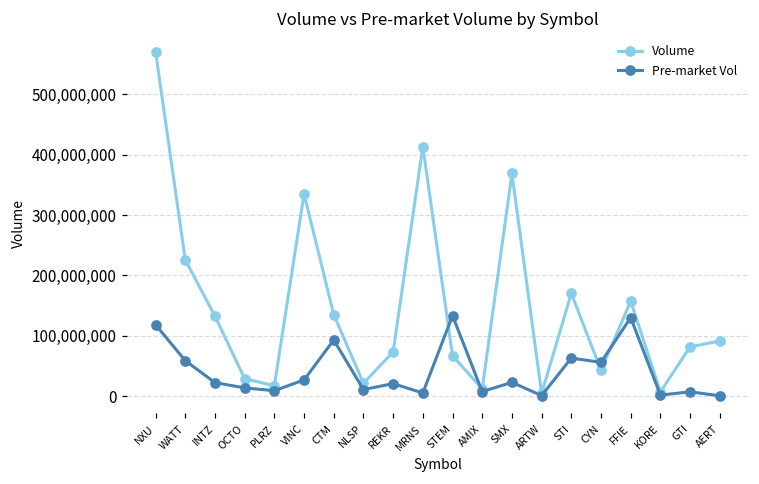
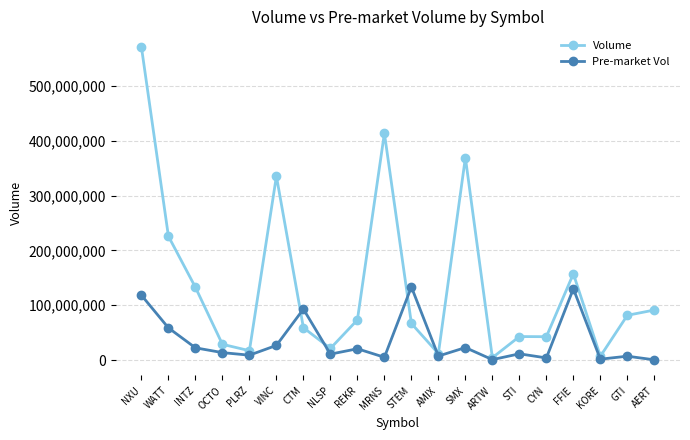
Volume, CTM: 130,000,000 -> 60,000,000
Volume, STI: 170,000,000 -> 40,000,000
Pre-market Vol, STI: 60,000,000 -> 10,000,000
Pre-market Vol, CYN: 60,000,000 -> 0
